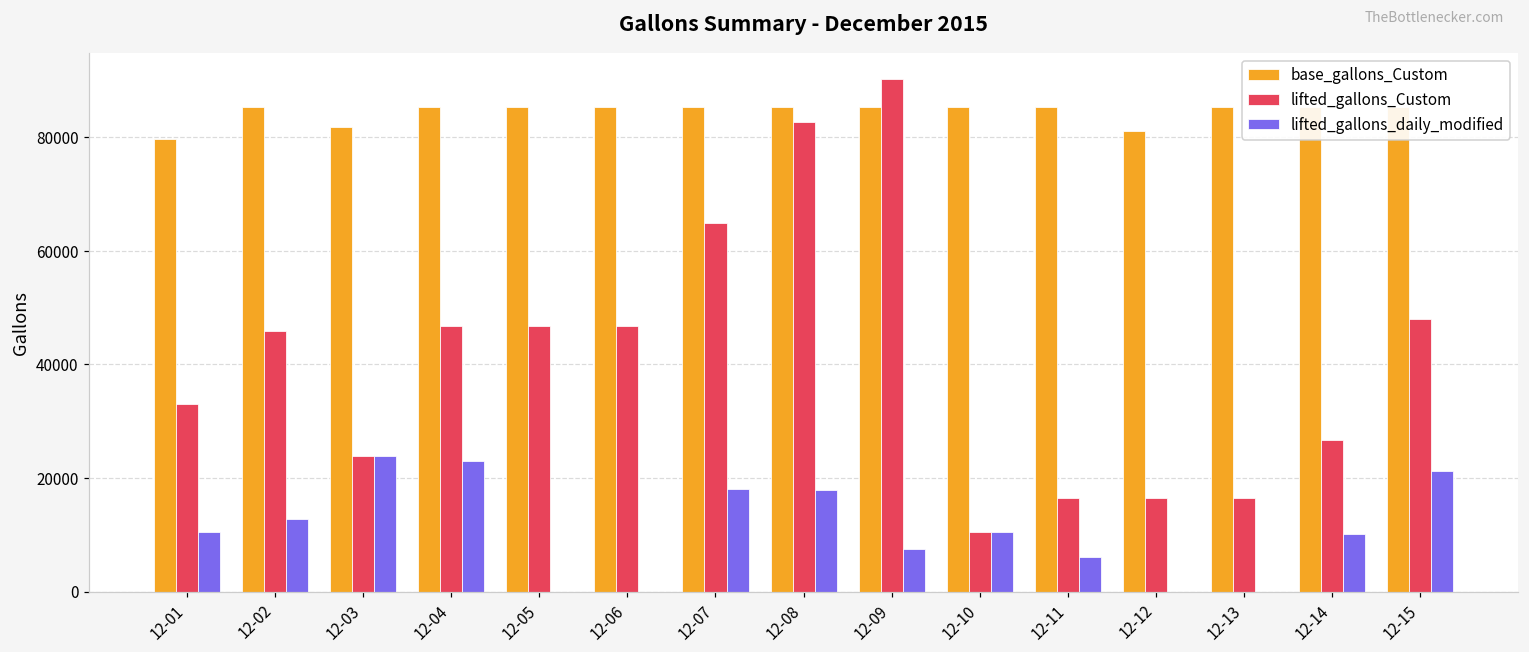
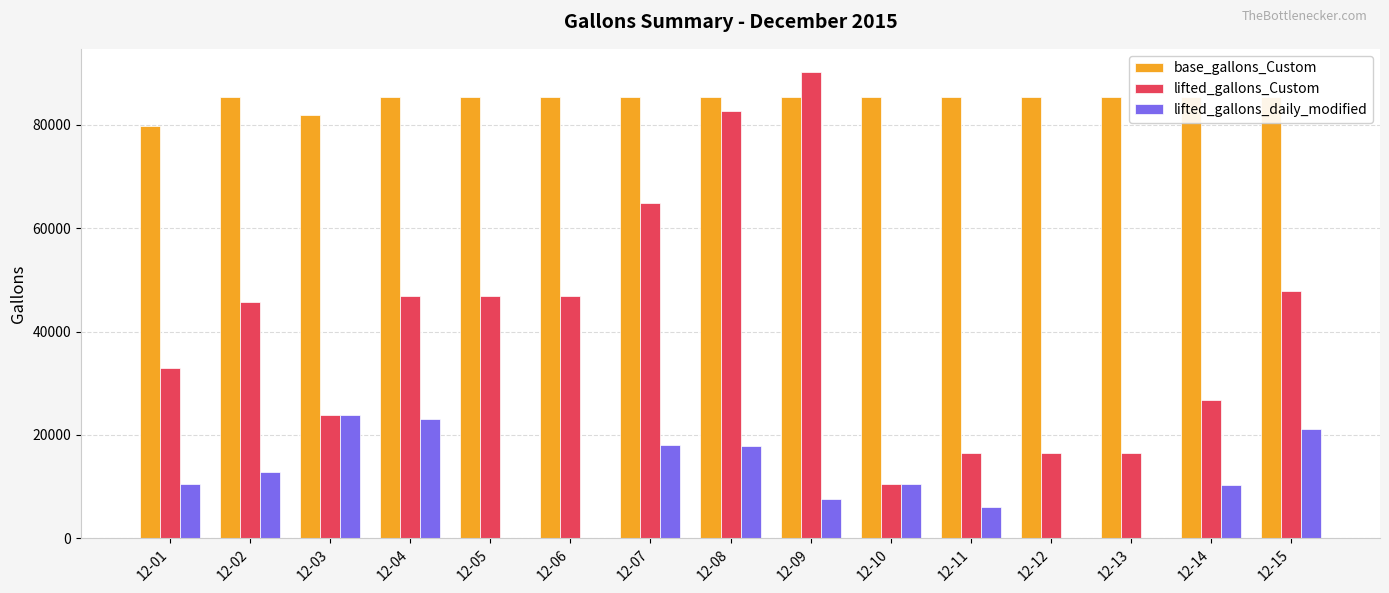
base_gallons_Custom, 12-12: 81000 -> 85000
